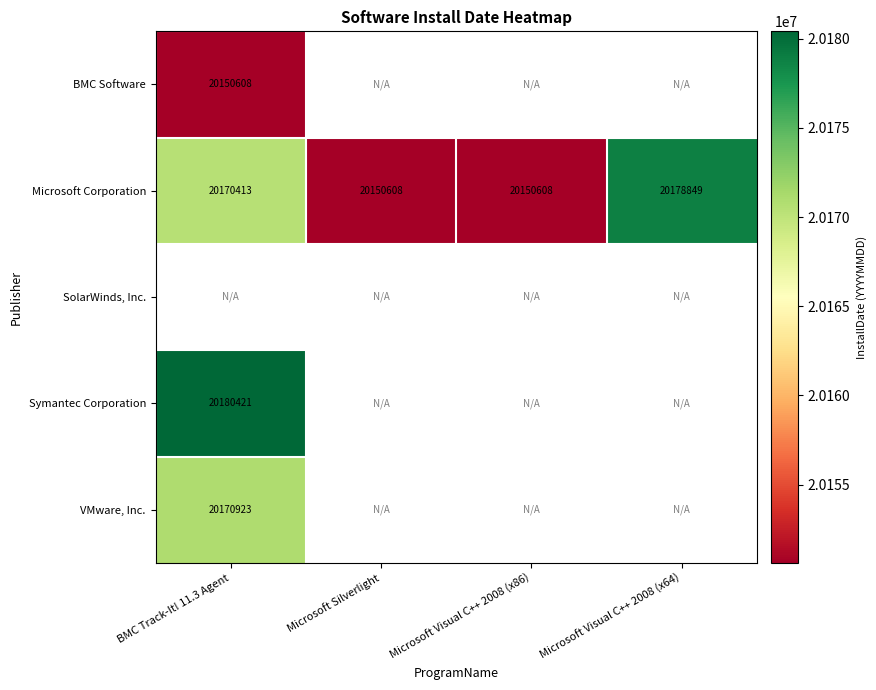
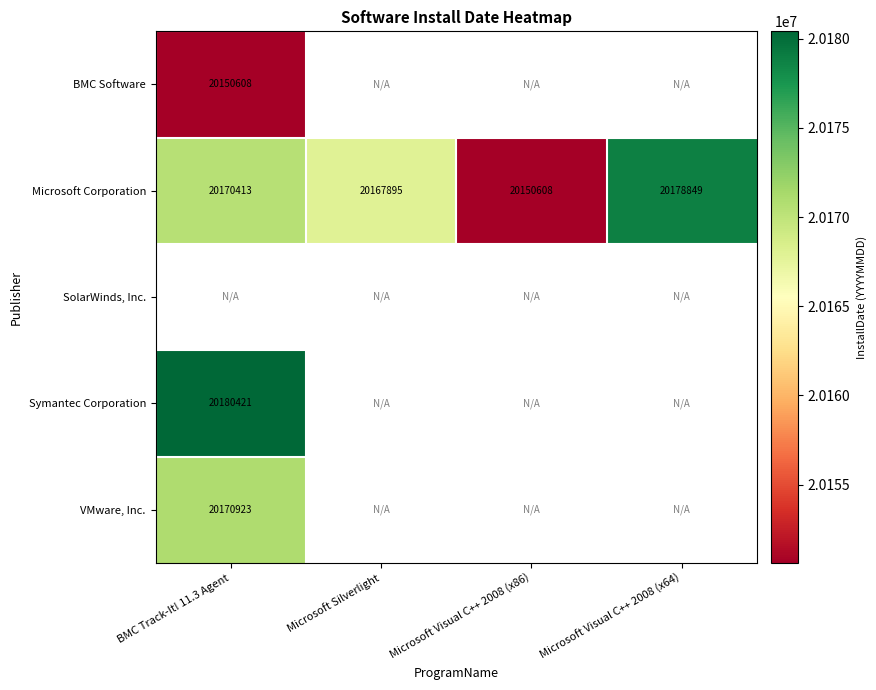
Microsoft Corporation, Microsoft Silverlight: 20150608 -> 20167895
